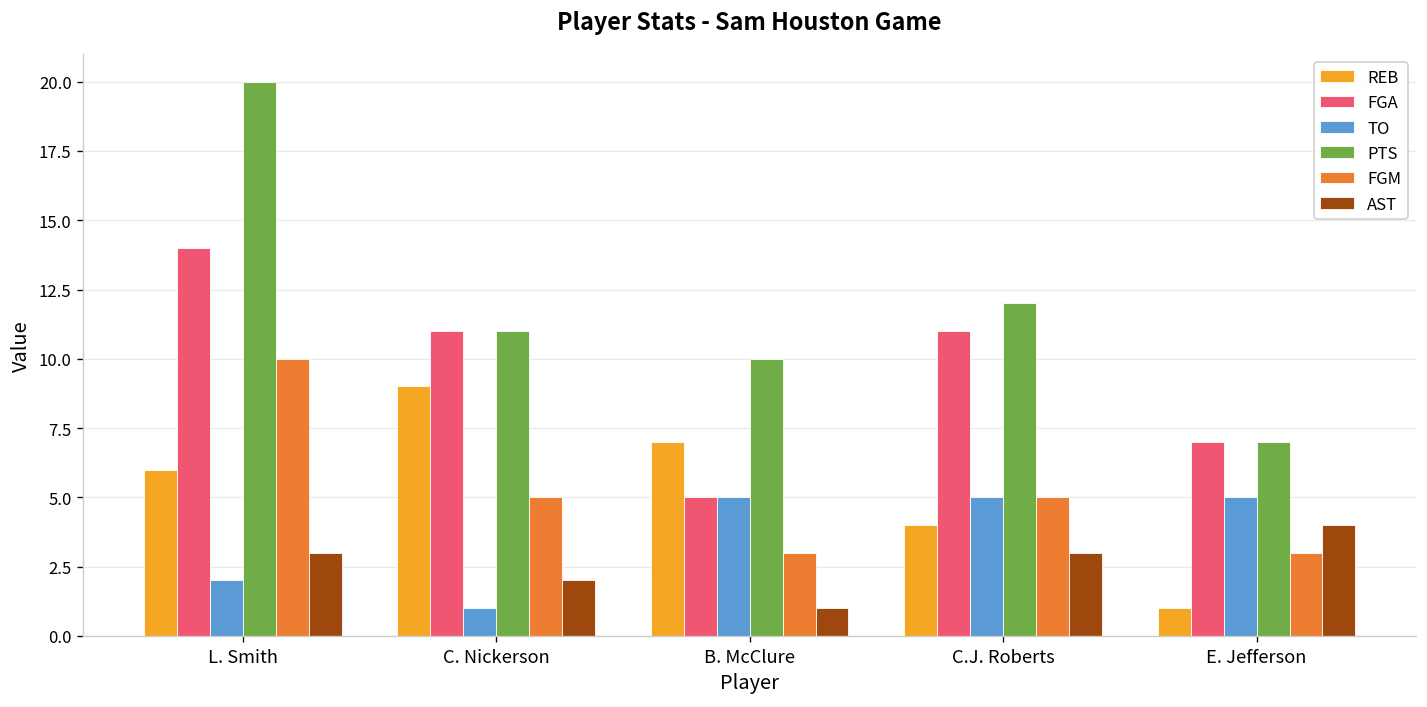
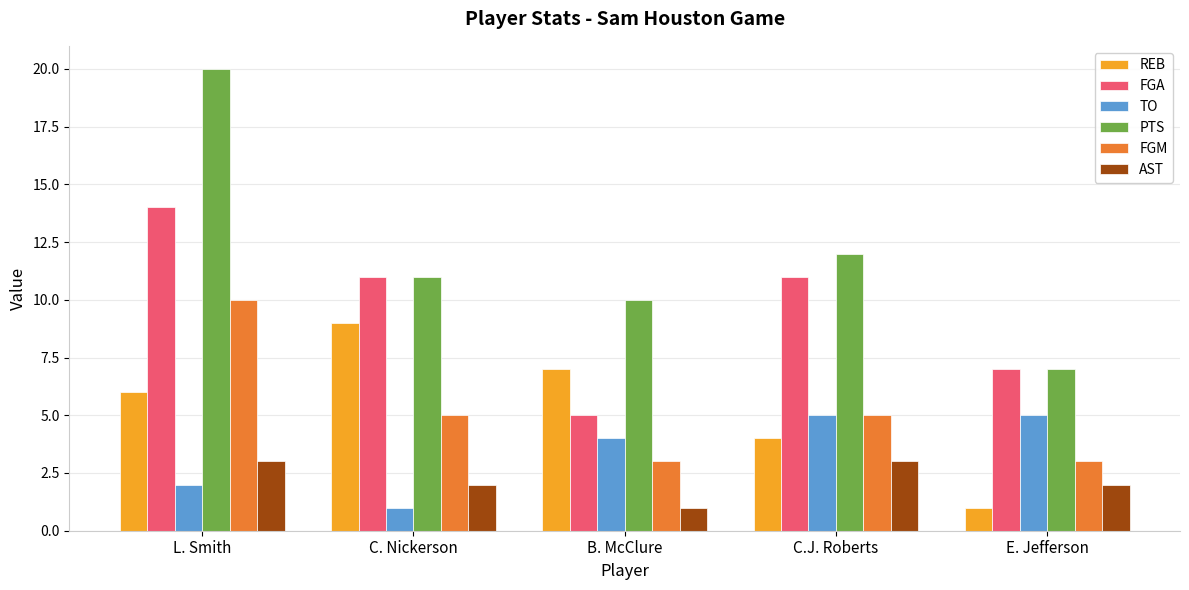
TO, B. McClure: 5 -> 4
AST, E. Jefferson: 4 -> 2
